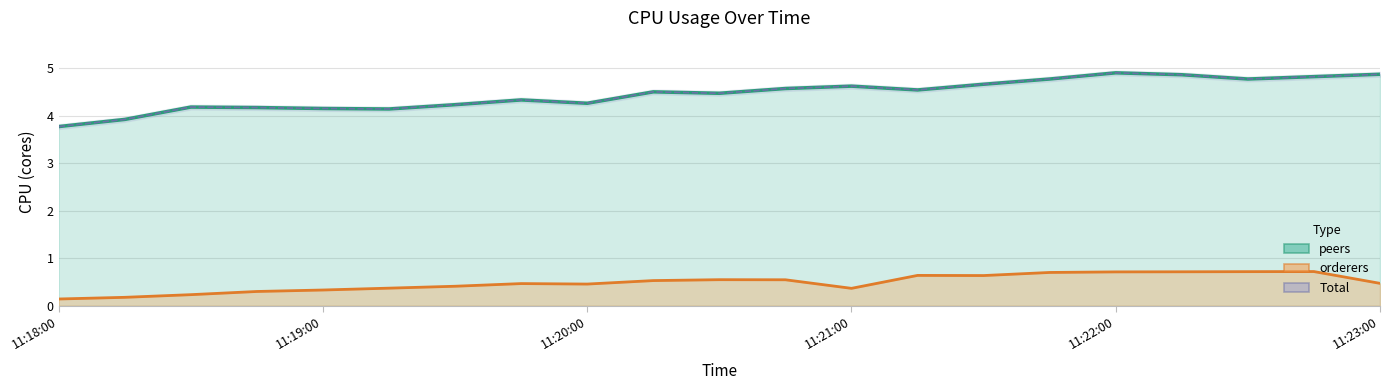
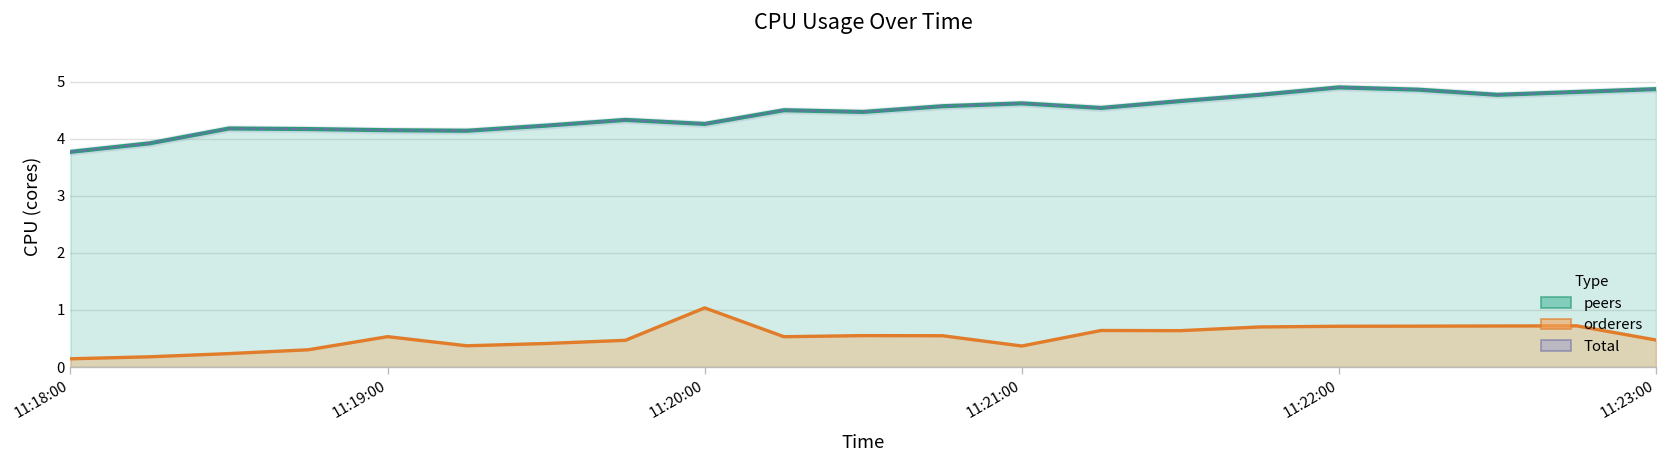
orderers, 11:19:00: 0.3 -> 0.5
orderers, 11:20:00: 0.5 -> 1.0
